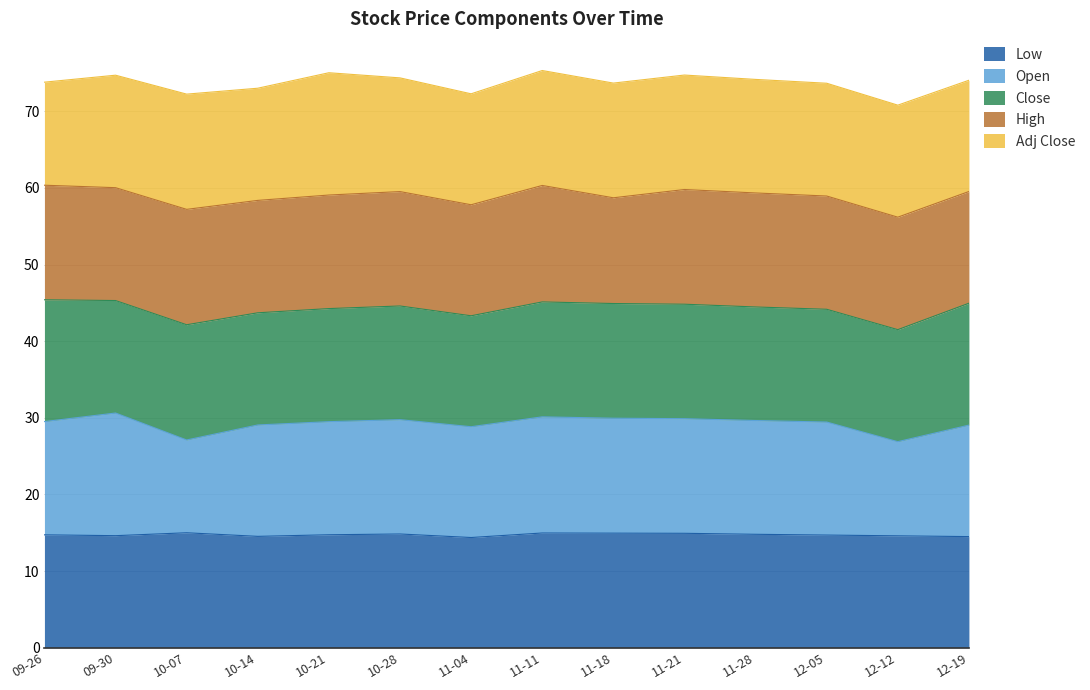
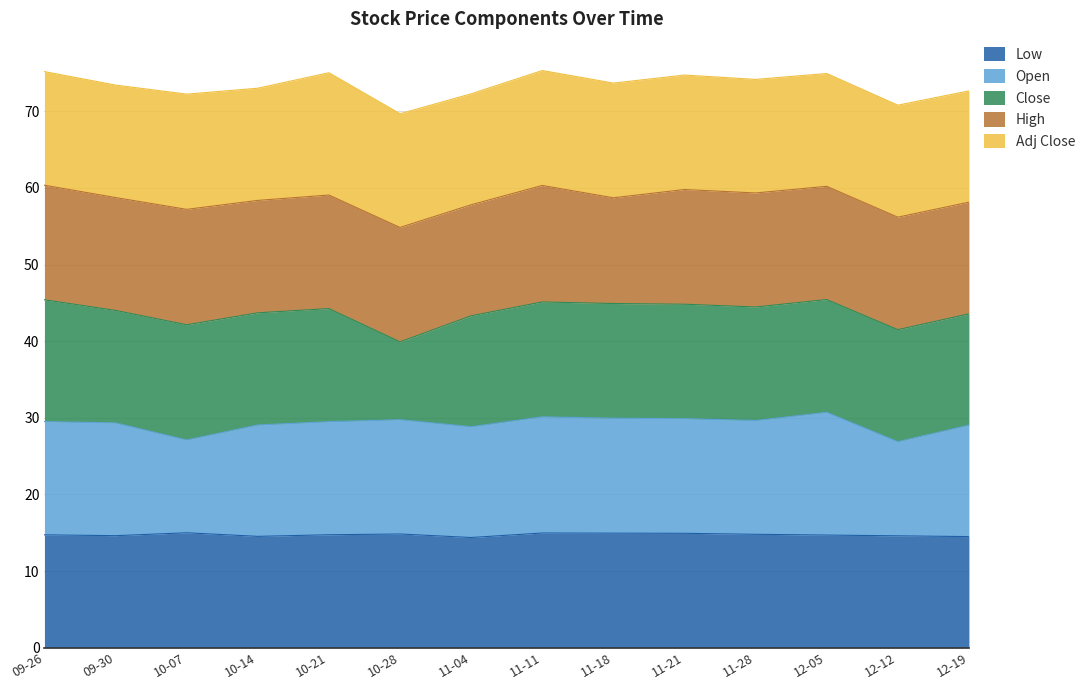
Adj Close, 09-26: 13 -> 15
Open, 09-30: 16 -> 15
Close, 10-28: 15 -> 10
Open, 12-05: 15 -> 16
Close, 12-19: 16 -> 15
